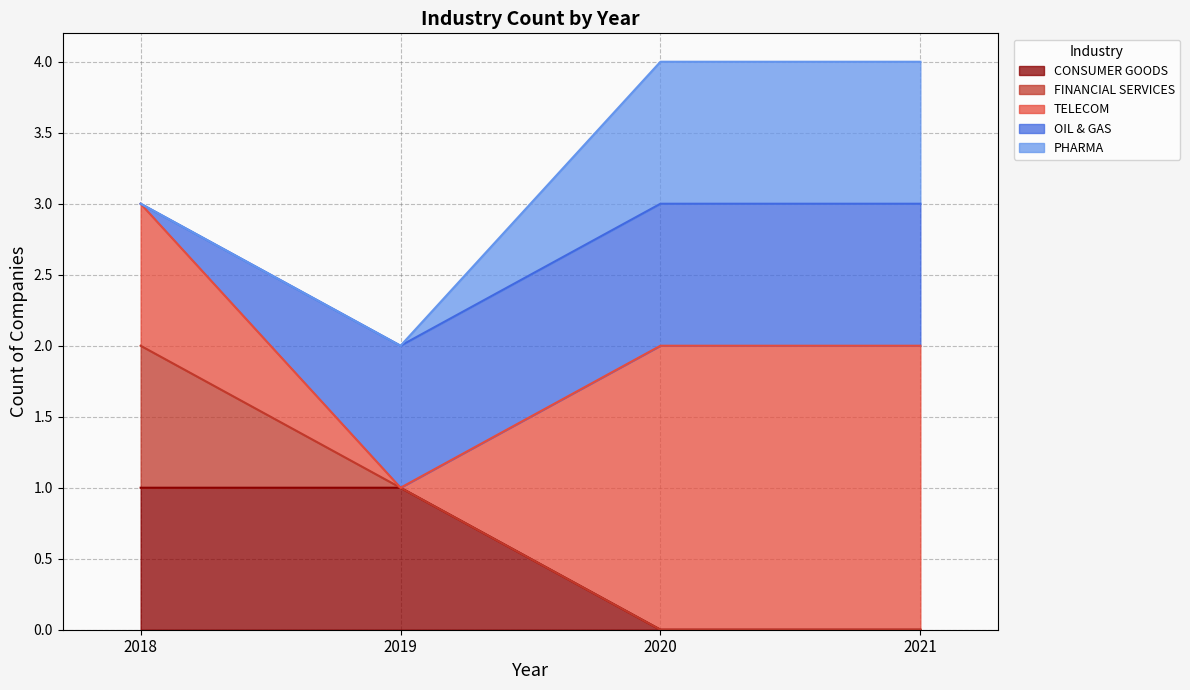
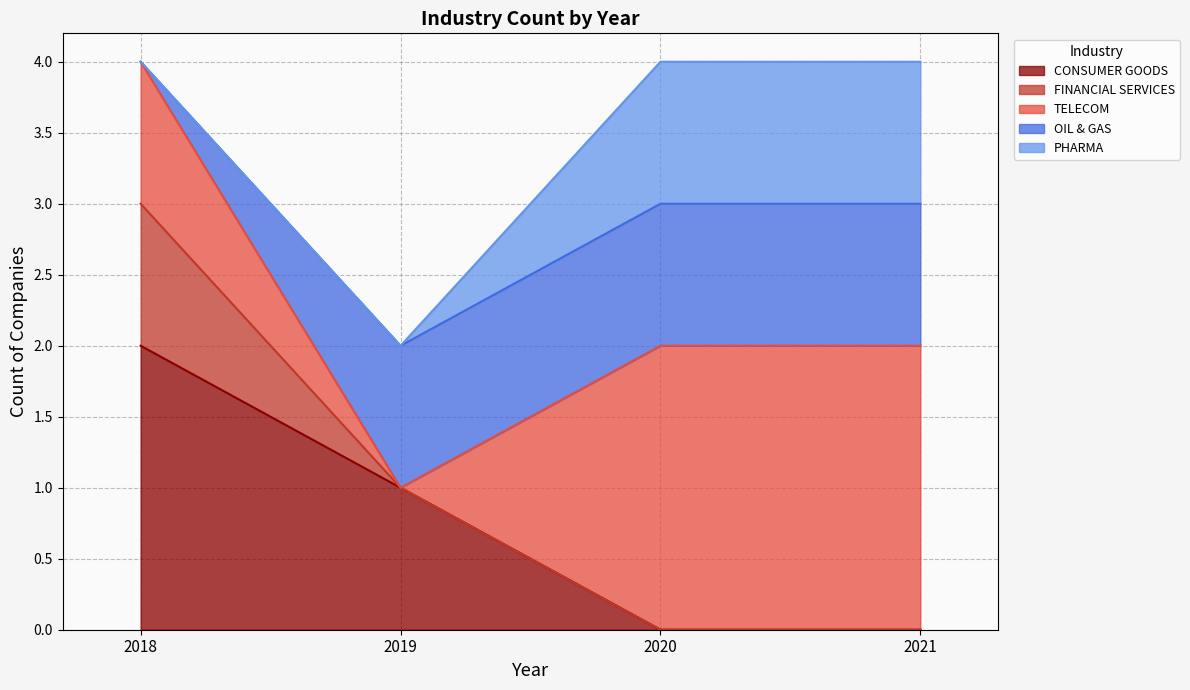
CONSUMER GOODS, 2018: 1 -> 2
